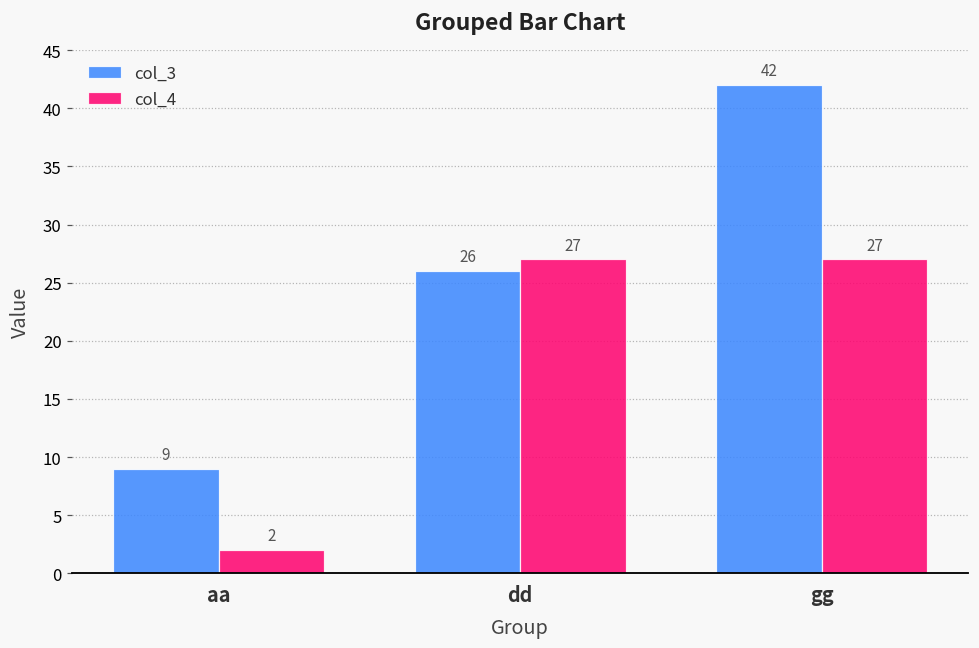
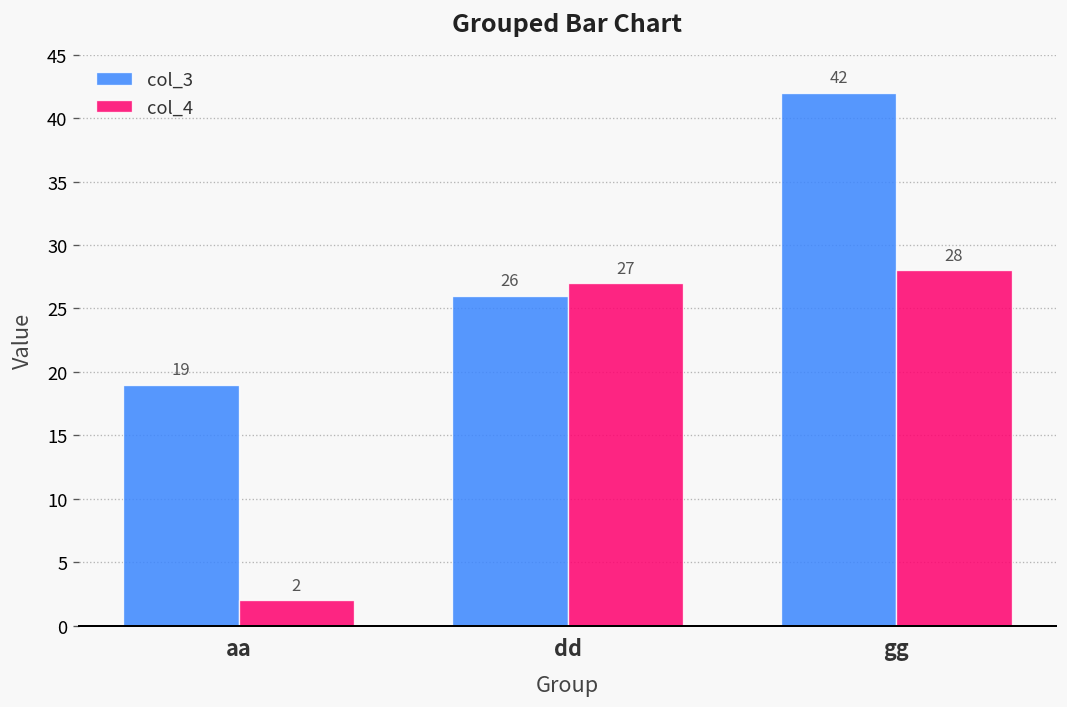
col_3, aa: 9 -> 19
col_4, gg: 27 -> 28
